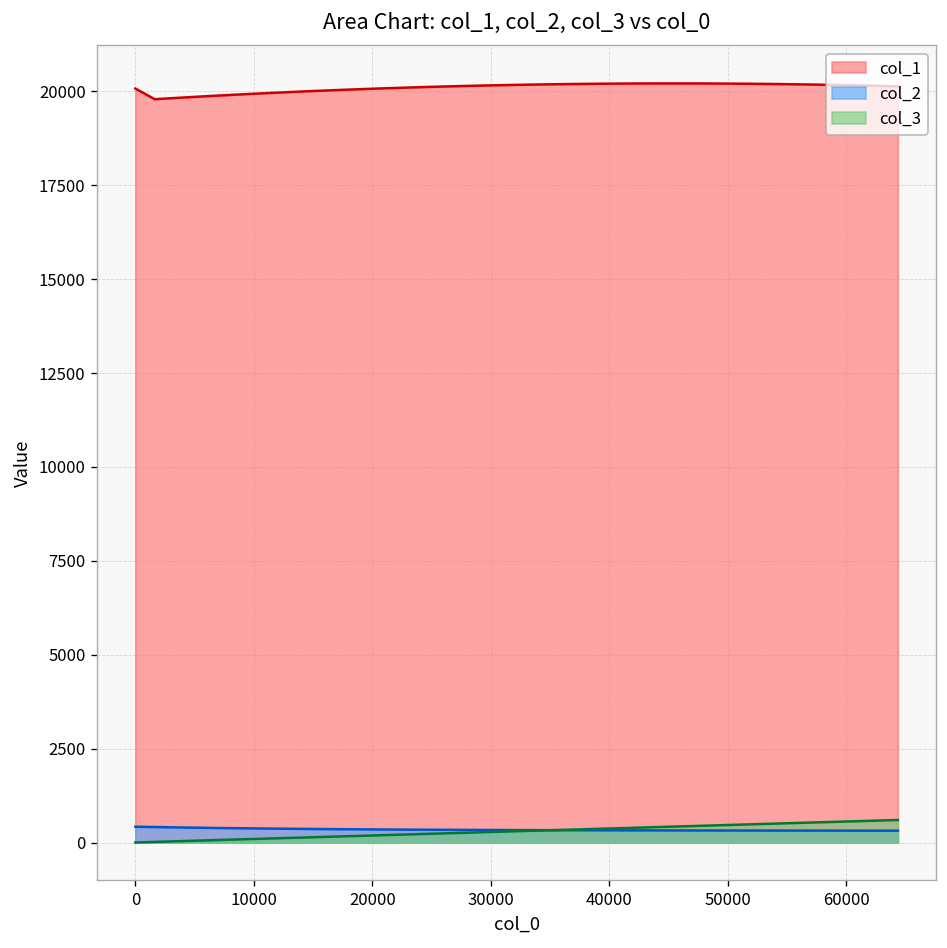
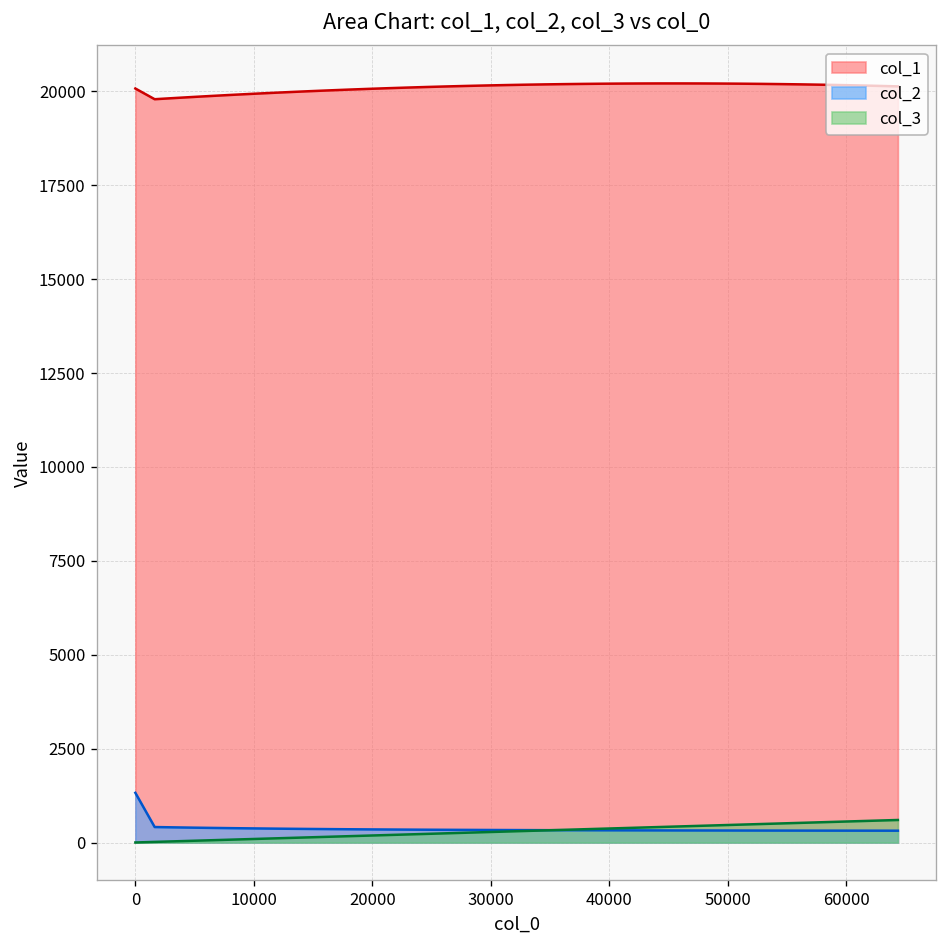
col_2, 0: 400 -> 1300
